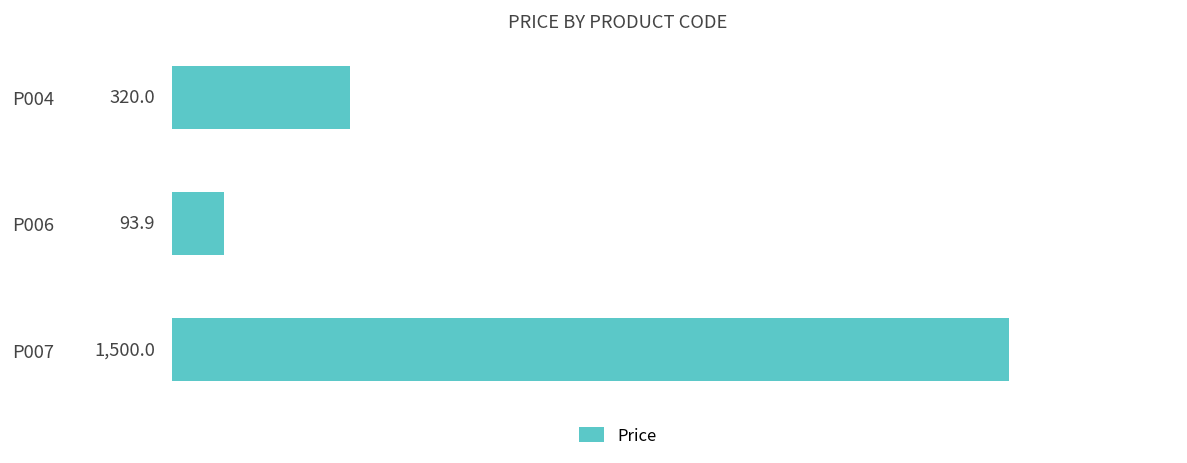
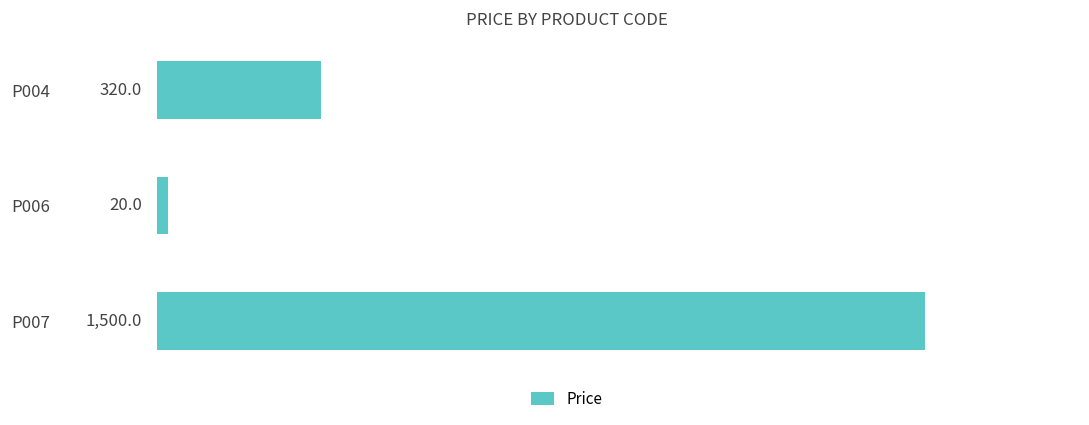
P006: 93.9 -> 20.0
